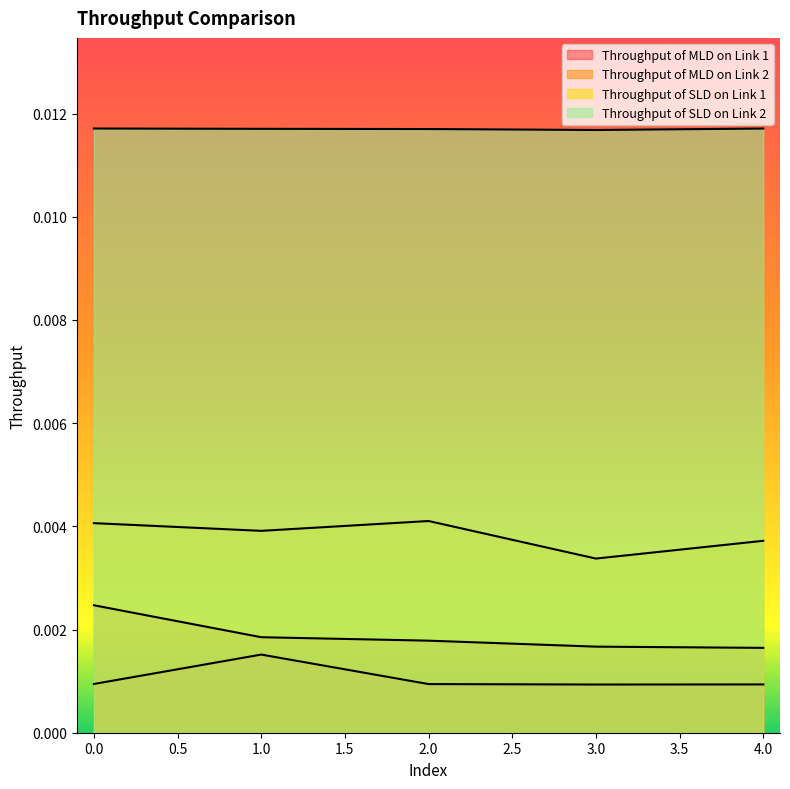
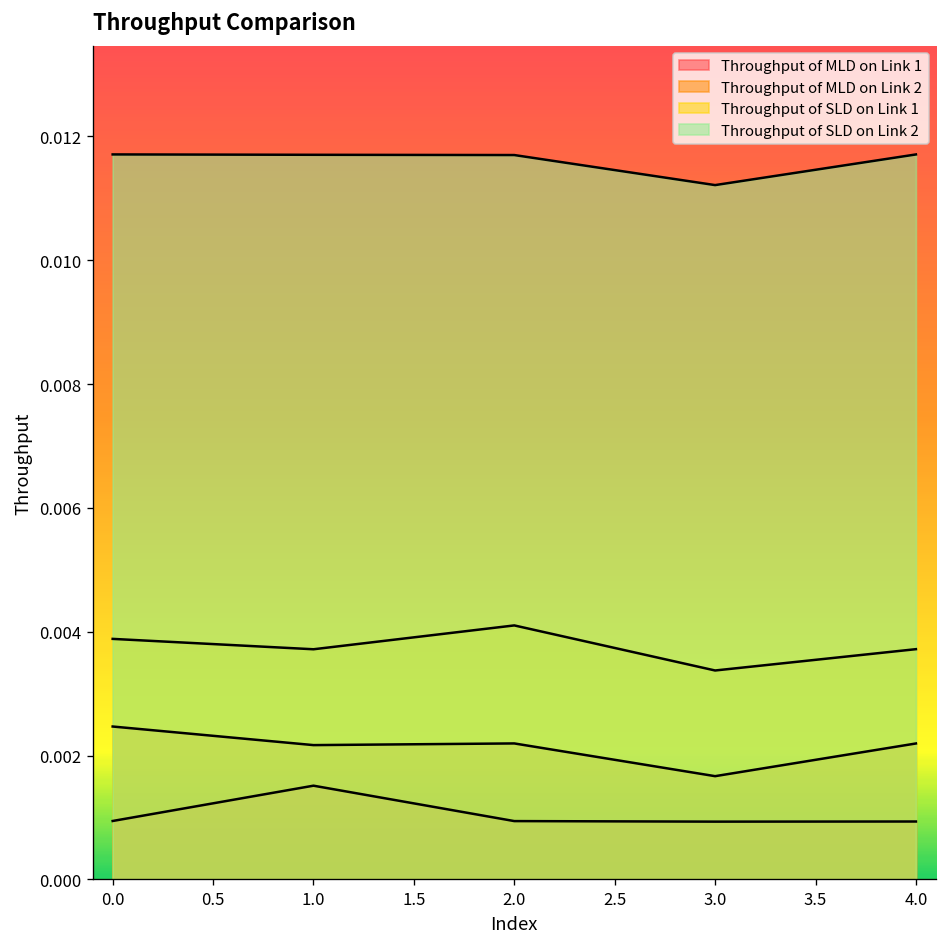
Throughput of SLD on Link 1, 0.0: 0.0041 -> 0.0039
Throughput of MLD on Link 2, 1.0: 0.0019 -> 0.0022
Throughput of SLD on Link 1, 1.0: 0.0039 -> 0.0037
Throughput of MLD on Link 2, 2.0: 0.0018 -> 0.0022
Throughput of SLD on Link 2, 3.0: 0.0117 -> 0.0112
Throughput of MLD on Link 2, 4.0: 0.0016 -> 0.0022
